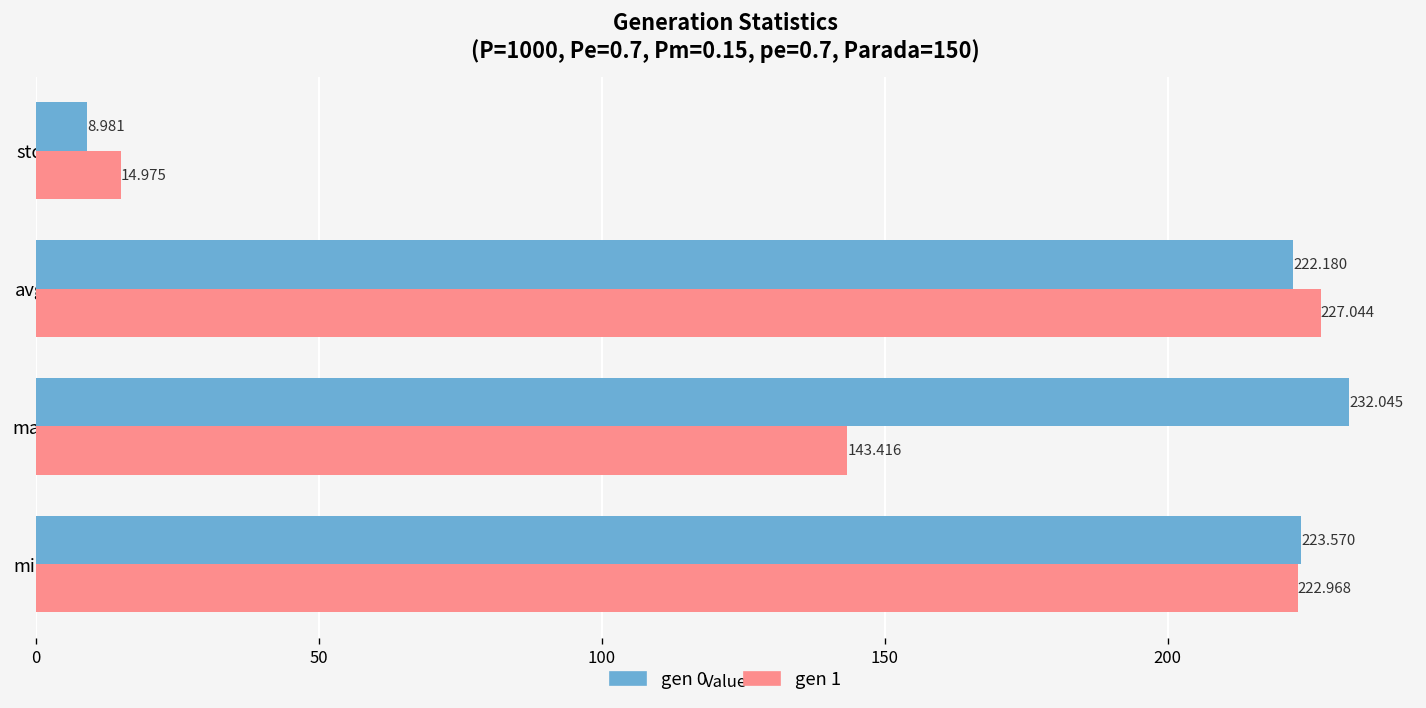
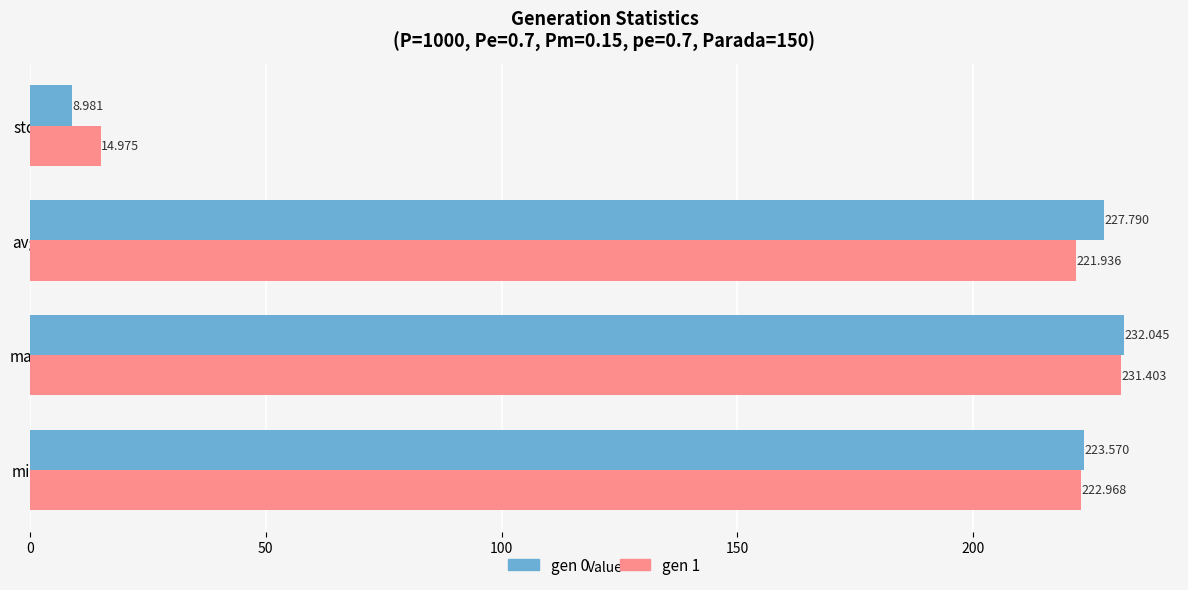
gen 0, avg: 222.180 -> 227.790
gen 1, avg: 227.044 -> 221.936
gen 1, max: 143.416 -> 231.403
